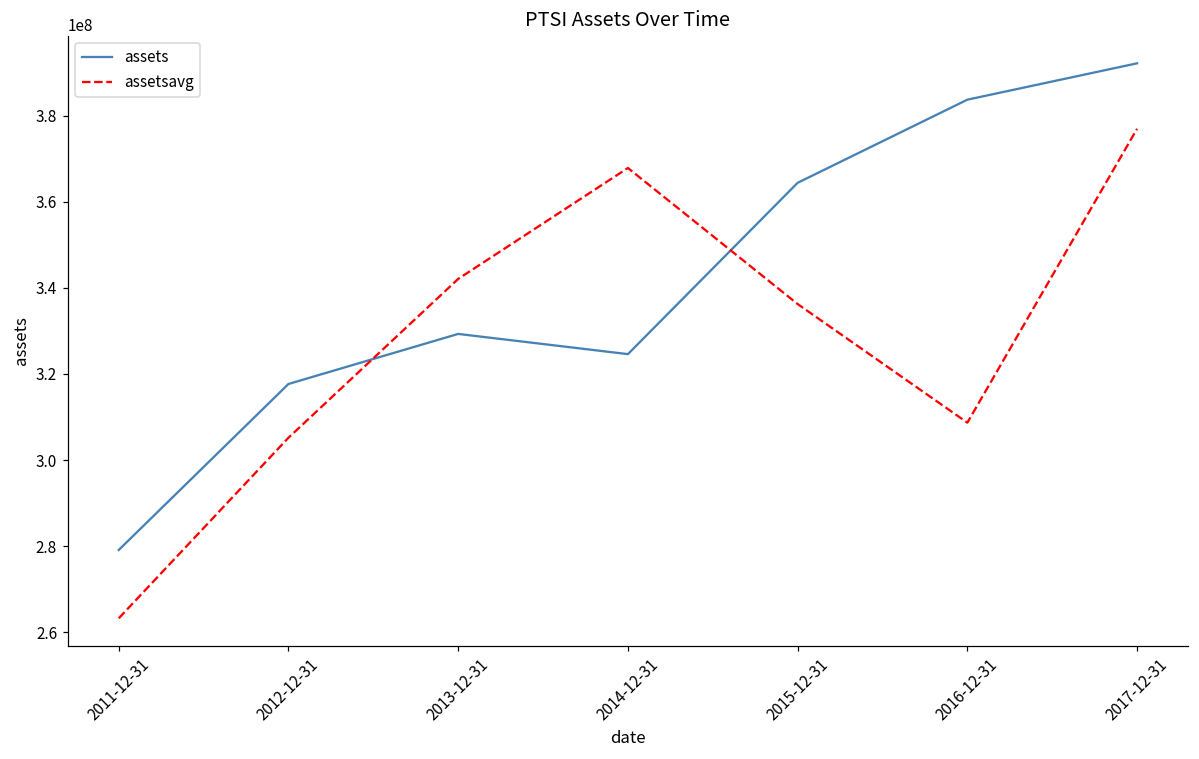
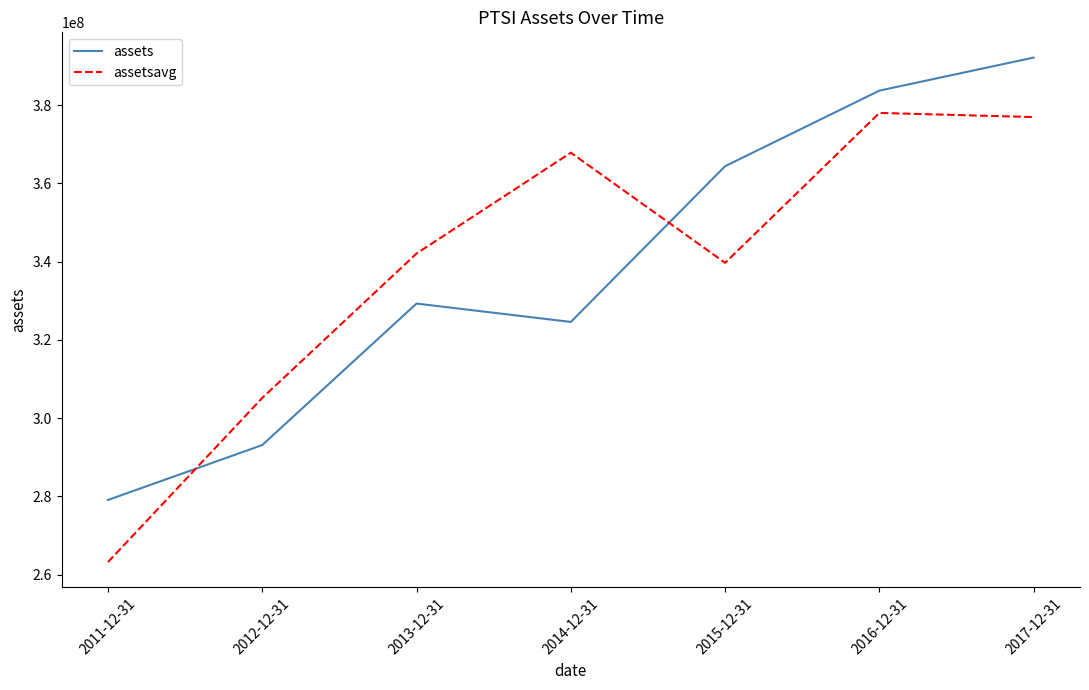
assets, 2012-12-31: 318000000 -> 293000000
assetsavg, 2015-12-31: 336000000 -> 340000000
assetsavg, 2016-12-31: 309000000 -> 378000000
